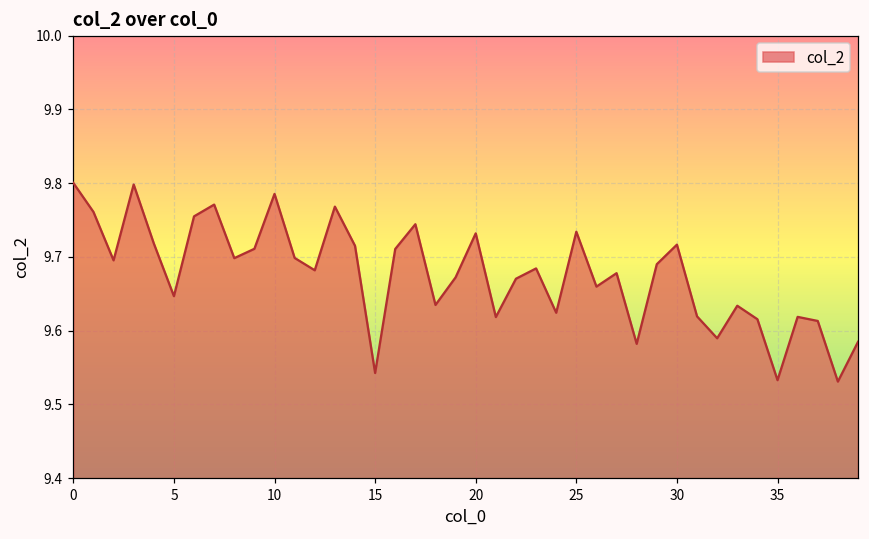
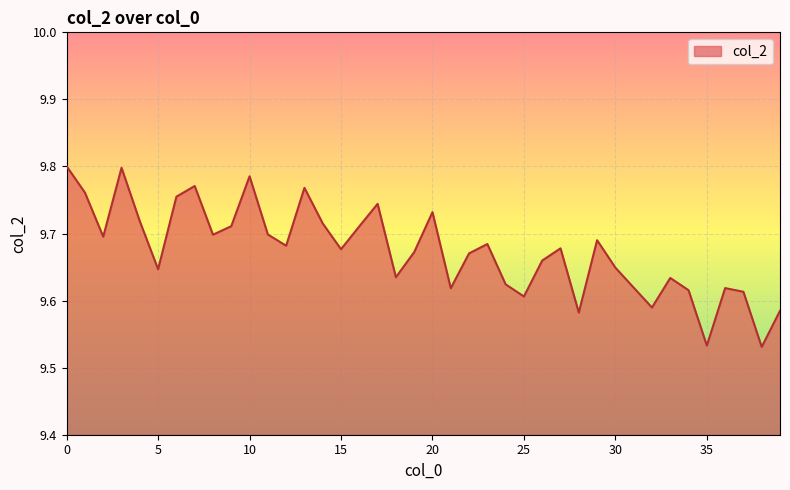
15: 9.54 -> 9.68
25: 9.73 -> 9.61
30: 9.72 -> 9.65
